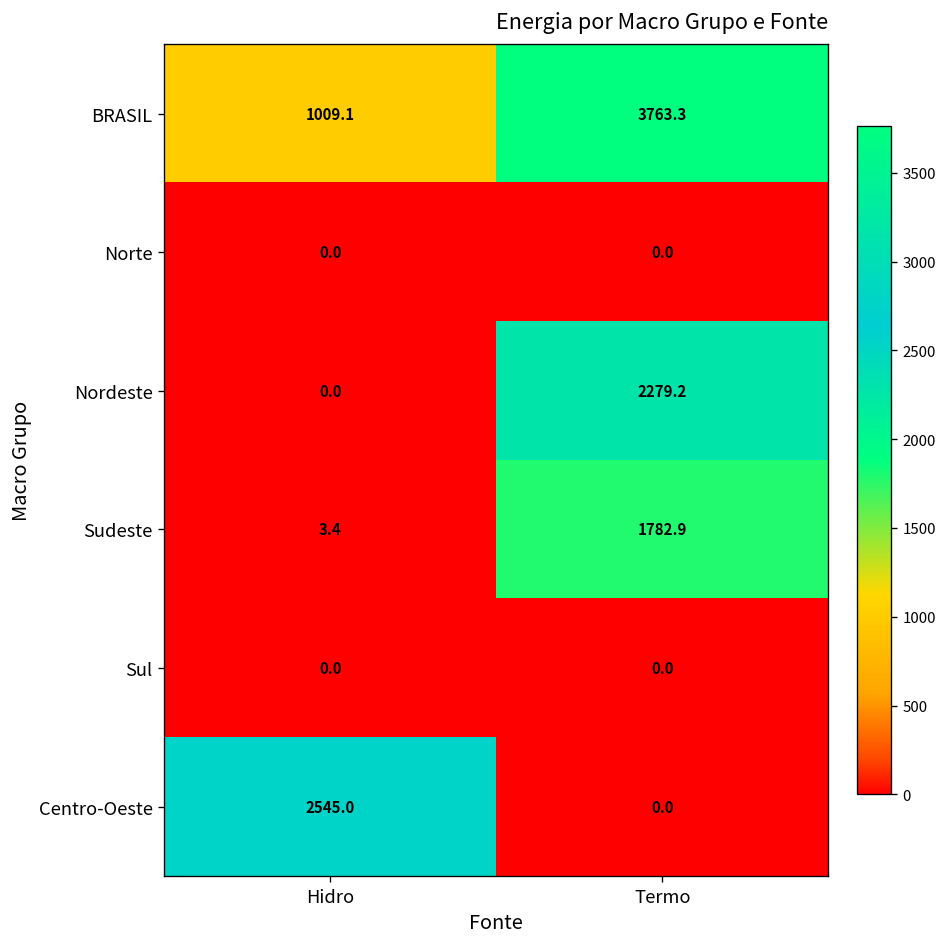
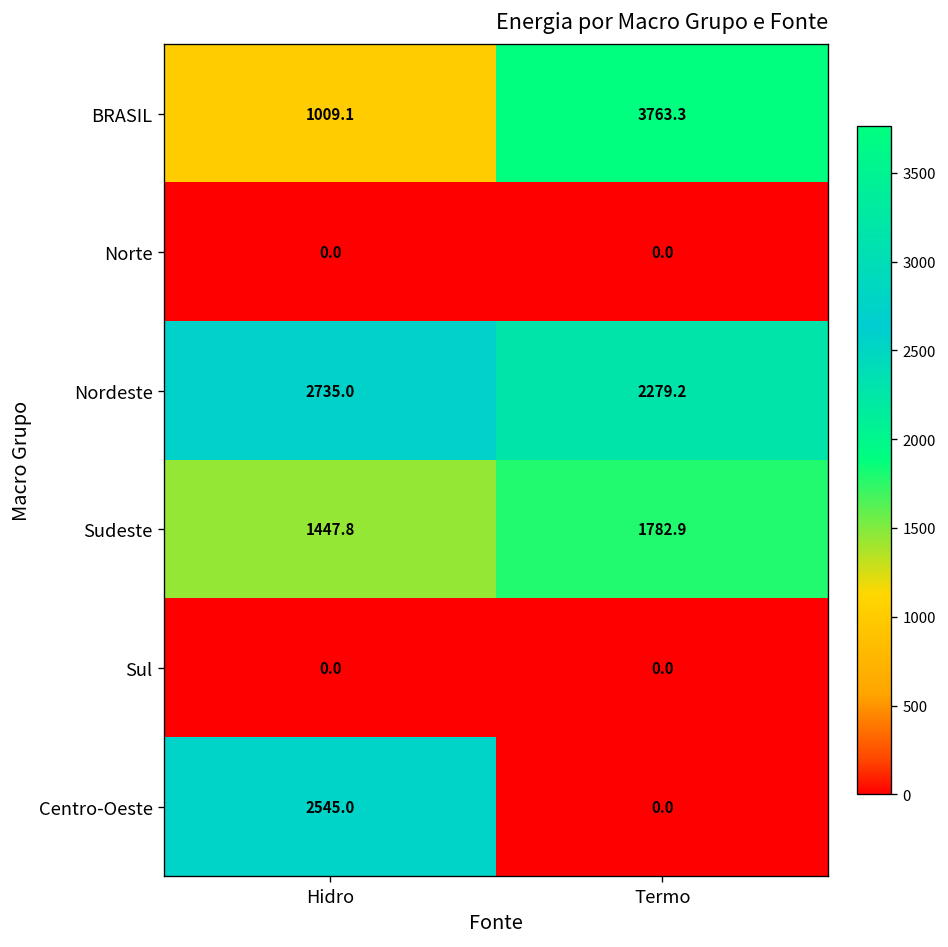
Nordeste, Hidro: 0.0 -> 2735.0
Sudeste, Hidro: 3.4 -> 1447.8
